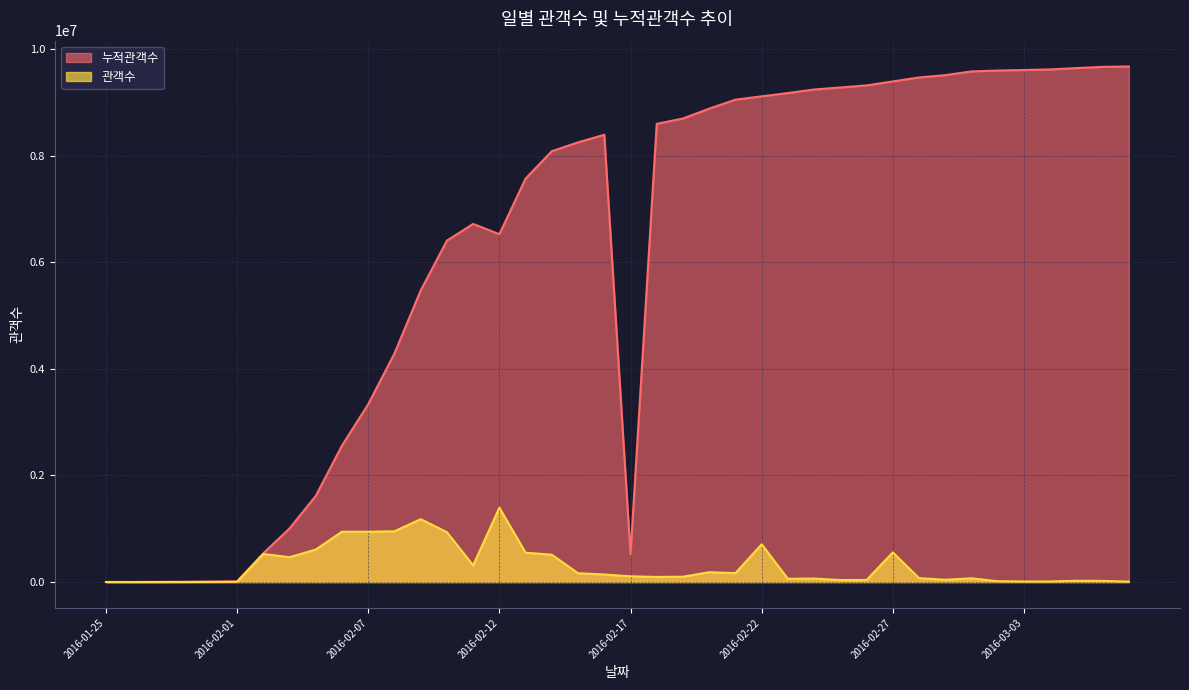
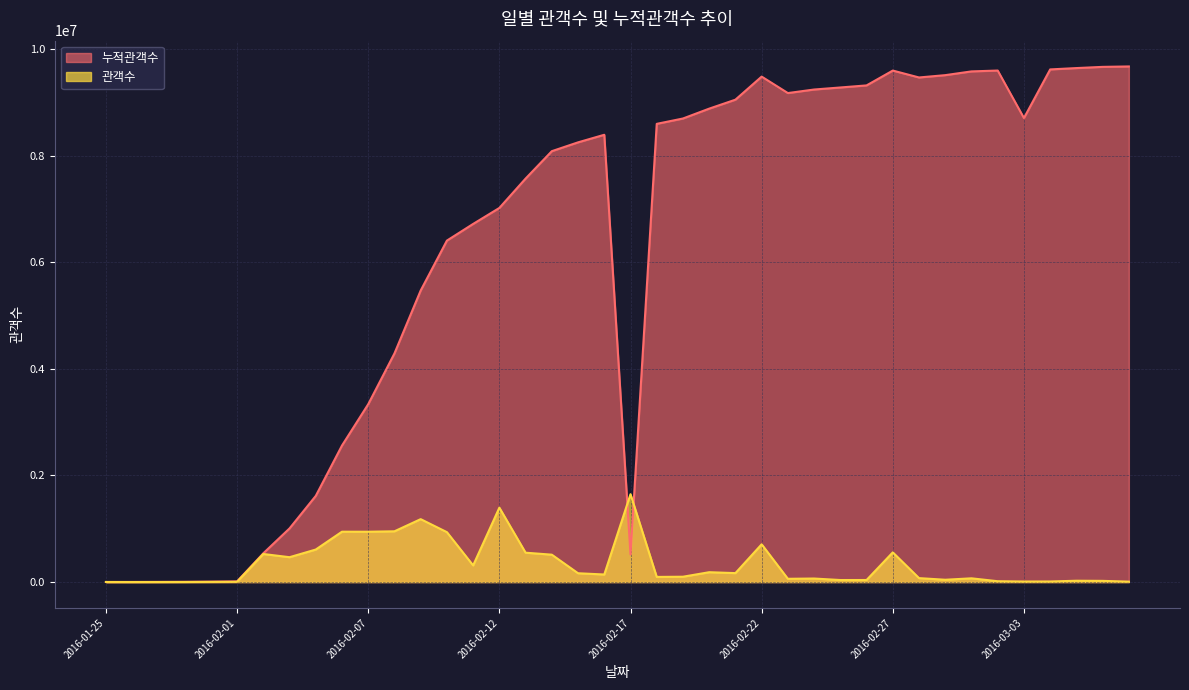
누적관객수, 2016-02-12: 6500000 -> 7000000
관객수, 2016-02-17: 100000 -> 1600000
누적관객수, 2016-02-22: 9100000 -> 9500000
누적관객수, 2016-02-27: 9400000 -> 9600000
누적관객수, 2016-03-03: 9600000 -> 8700000
